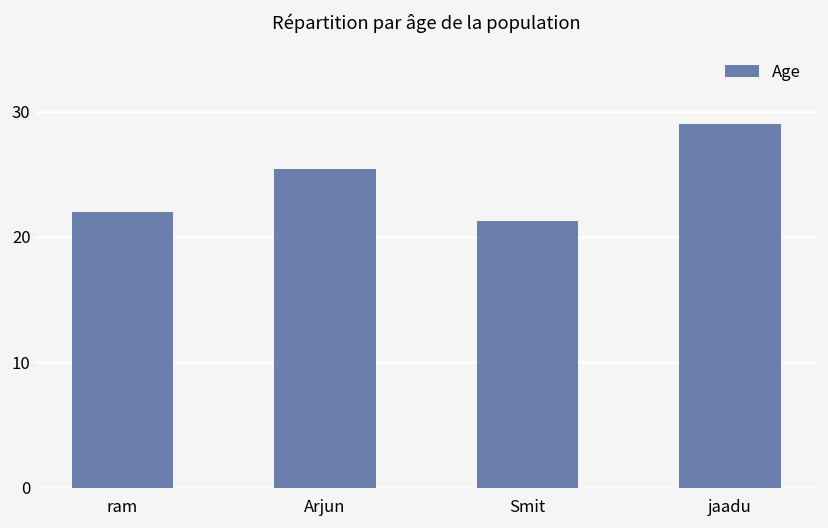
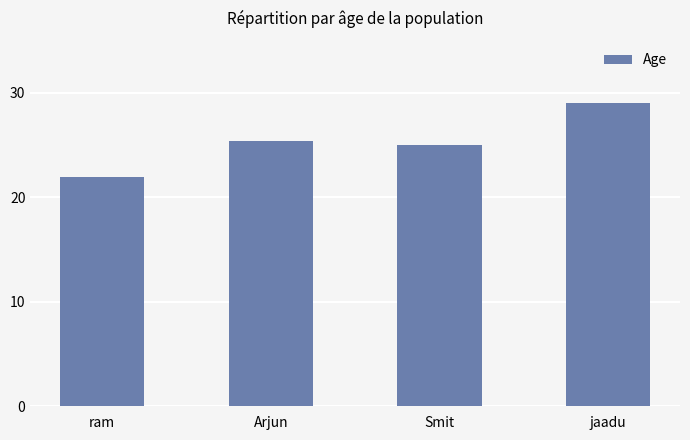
Smit: 21.3 -> 25.0
